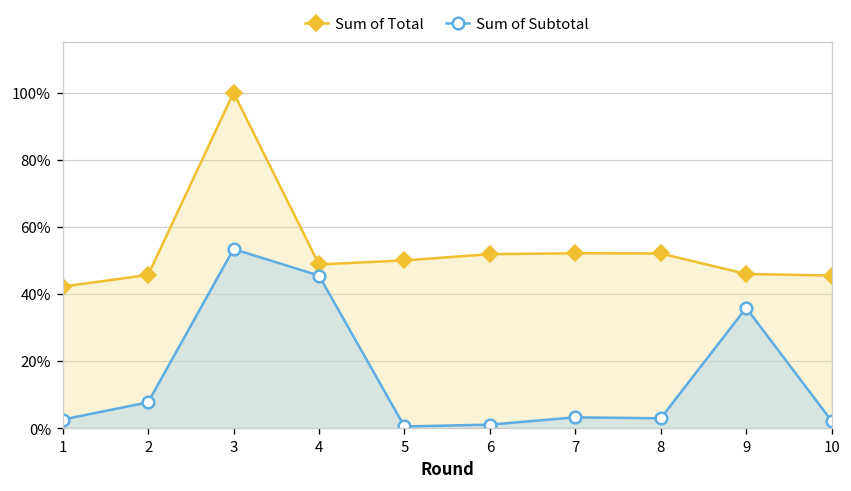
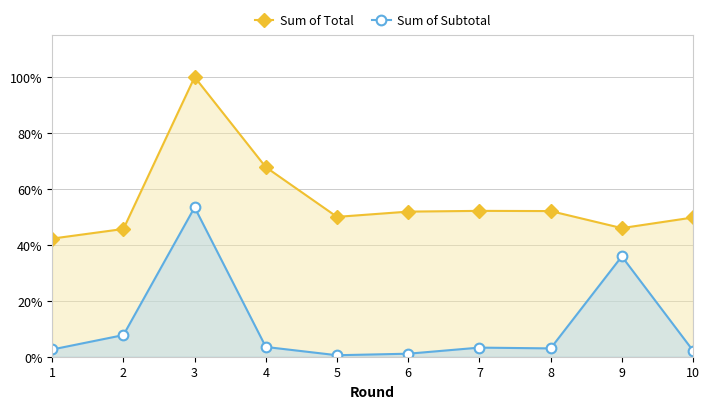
Sum of Total, 4: 49% -> 68%
Sum of Subtotal, 4: 45% -> 3%
Sum of Total, 10: 46% -> 50%
